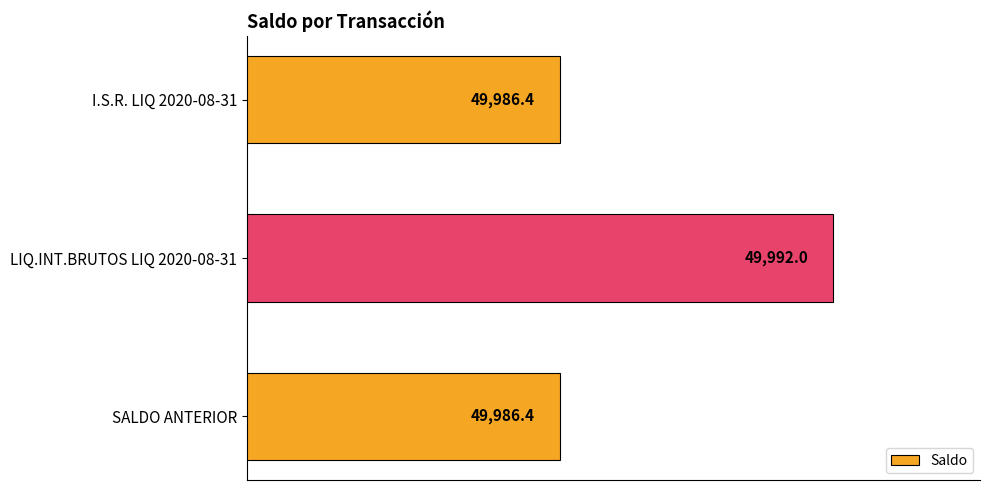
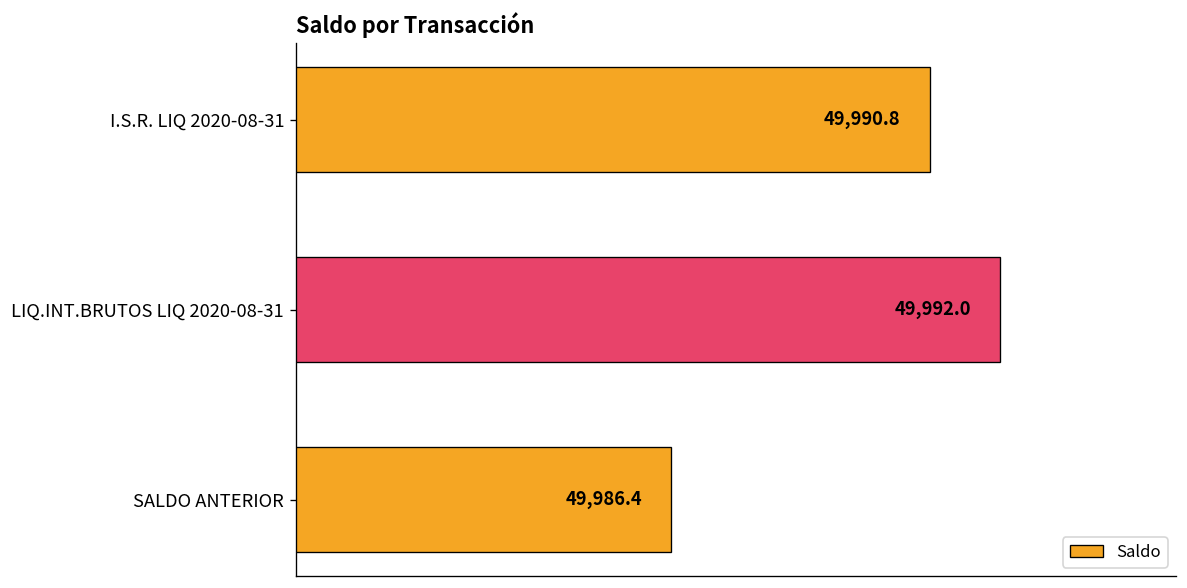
I.S.R. LIQ 2020-08-31: 49,986.4 -> 49,990.8
